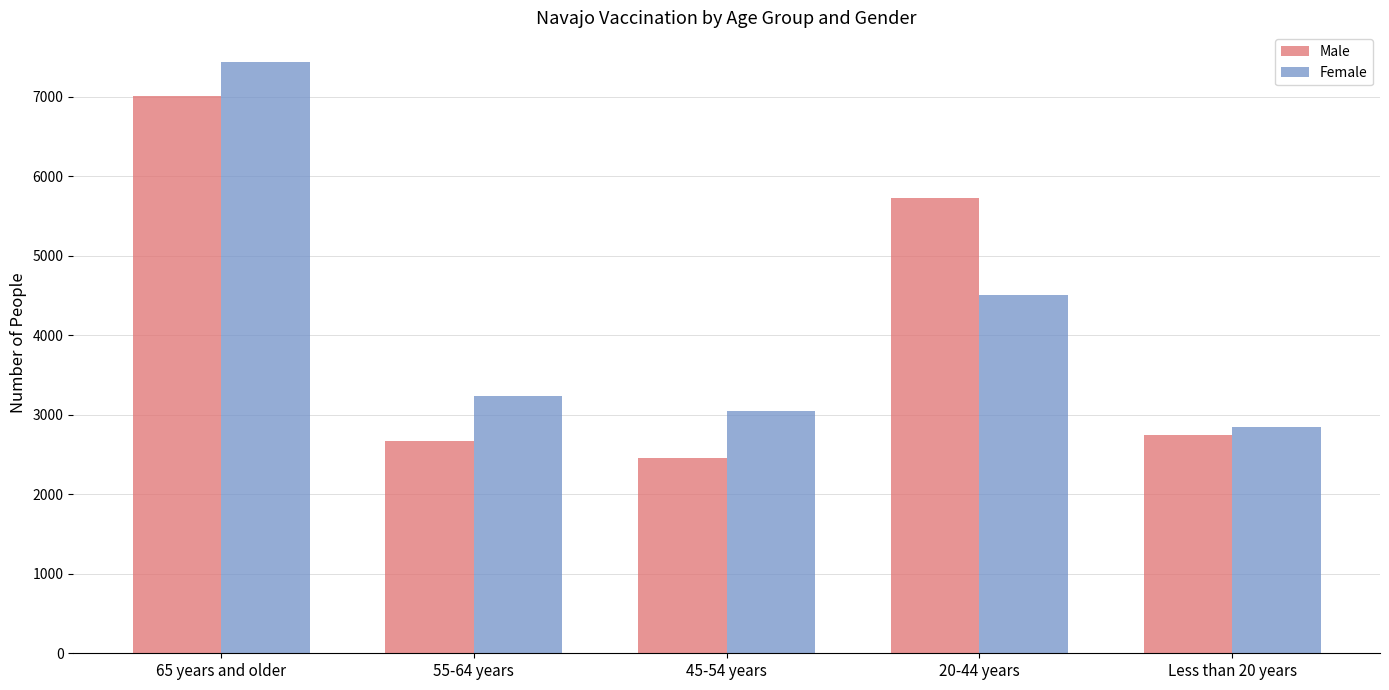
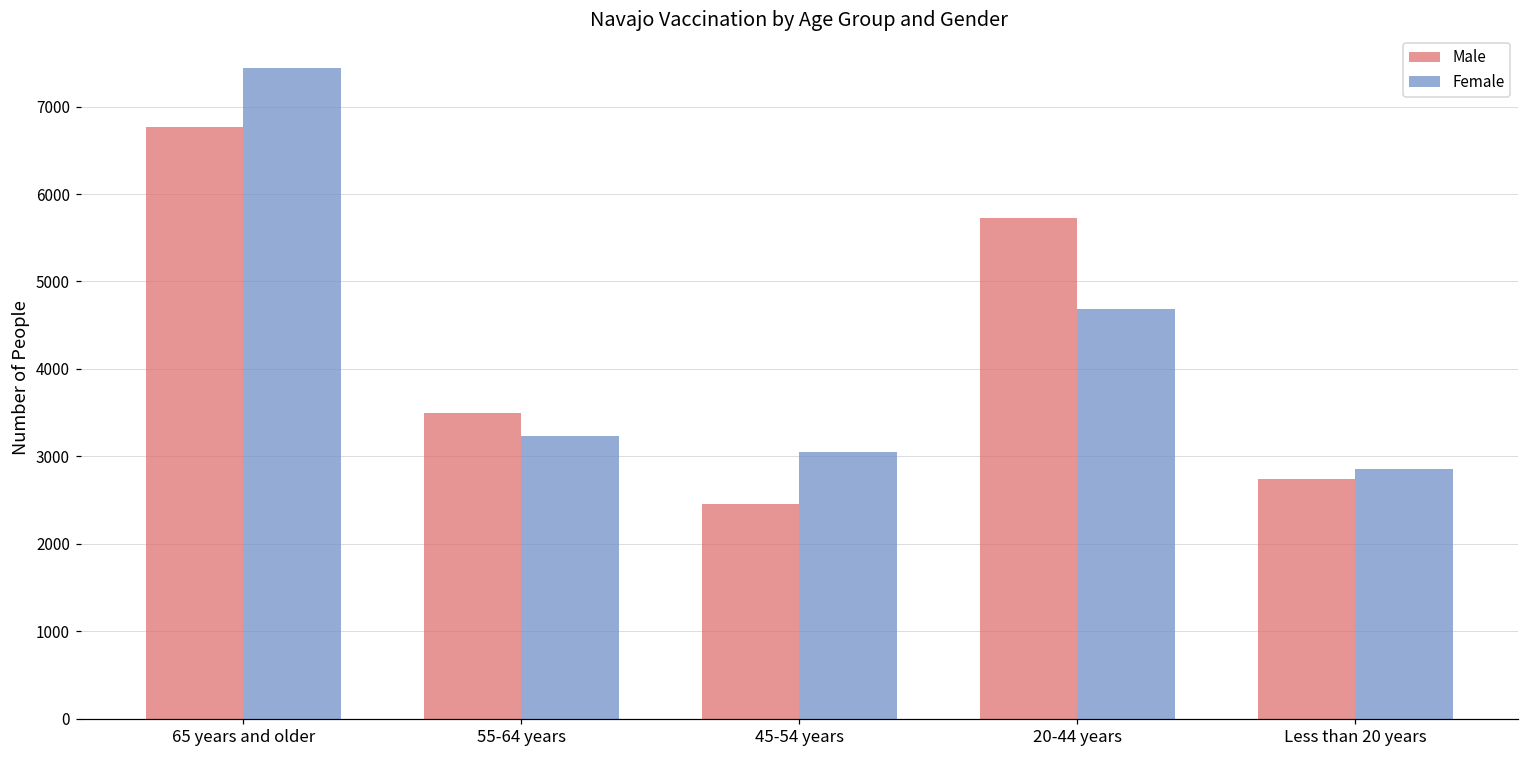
Male, 65 years and older: 7000 -> 6800
Male, 55-64 years: 2700 -> 3500
Female, 20-44 years: 4500 -> 4700
